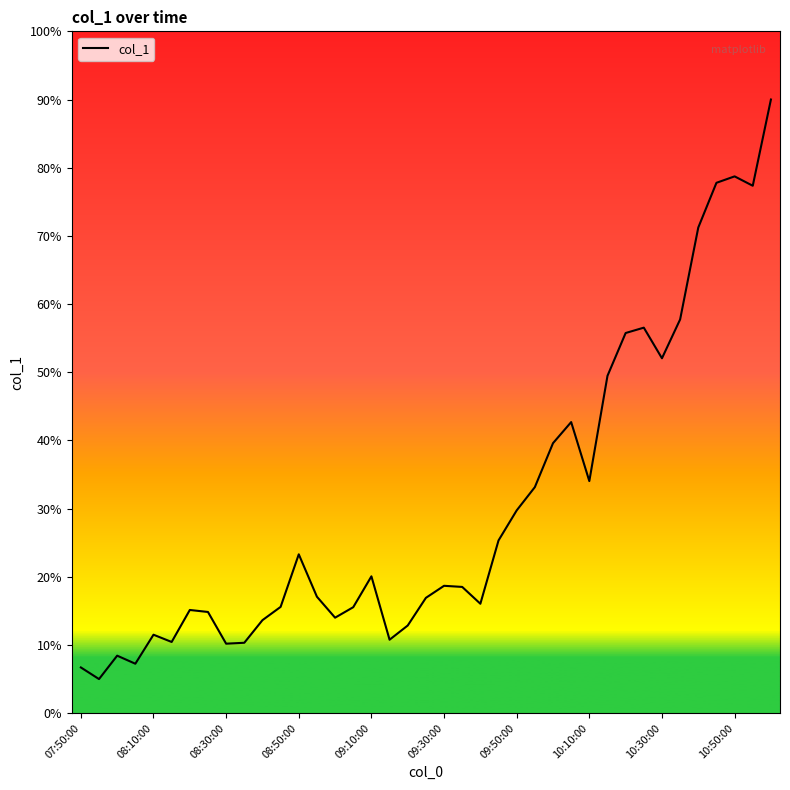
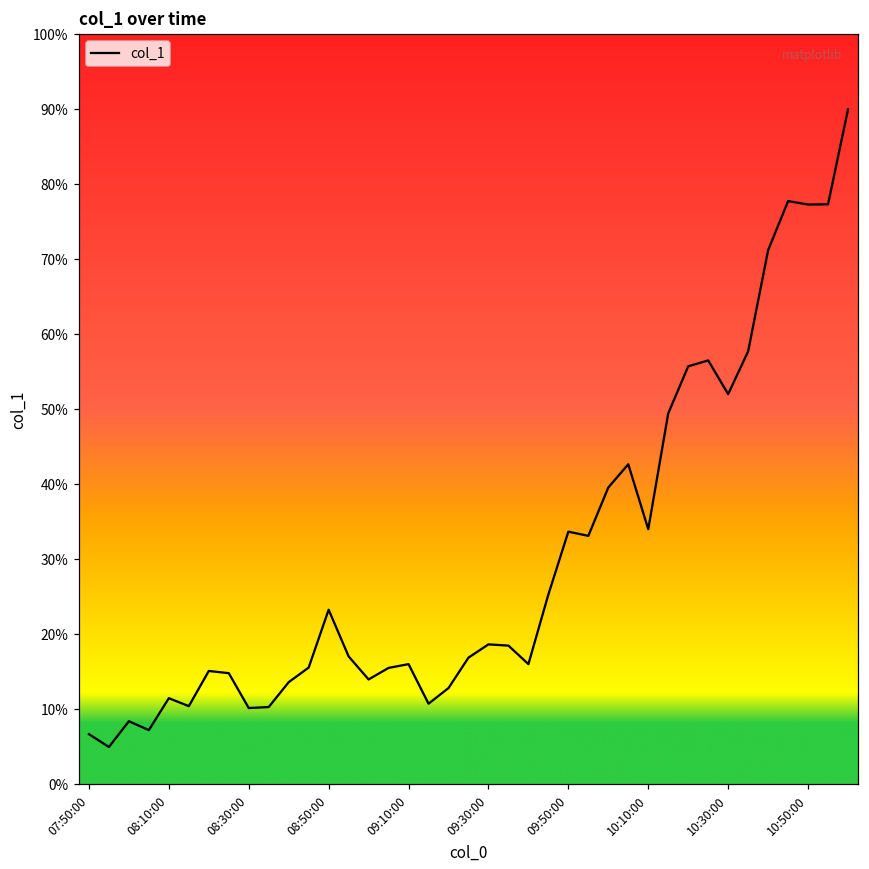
09:10:00: 20% -> 16%
09:50:00: 30% -> 34%
10:50:00: 79% -> 77%
